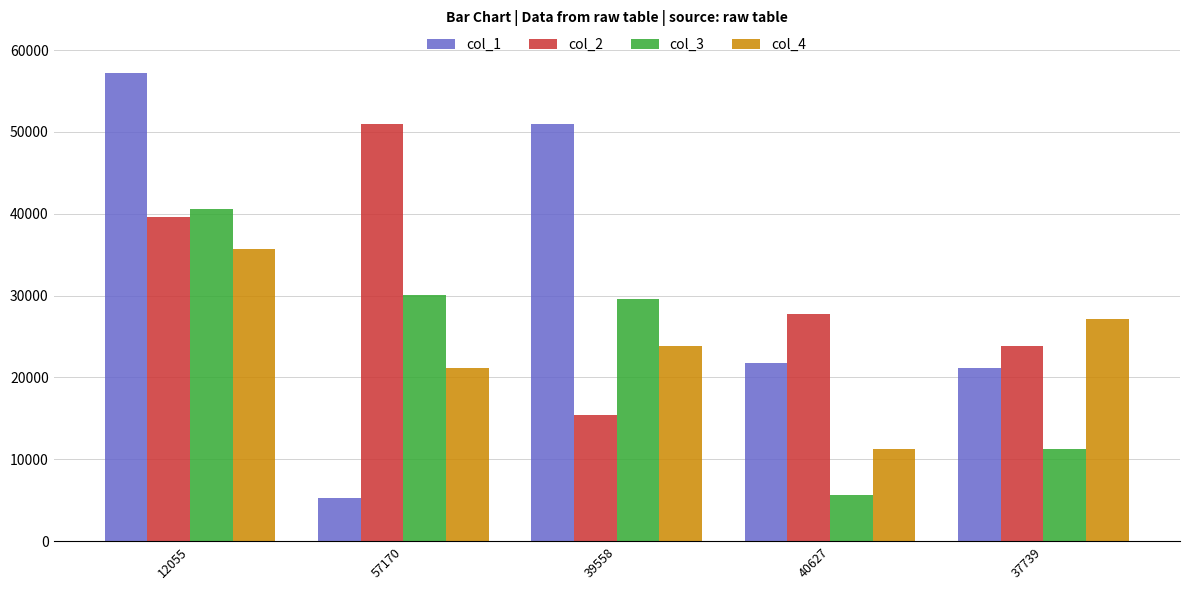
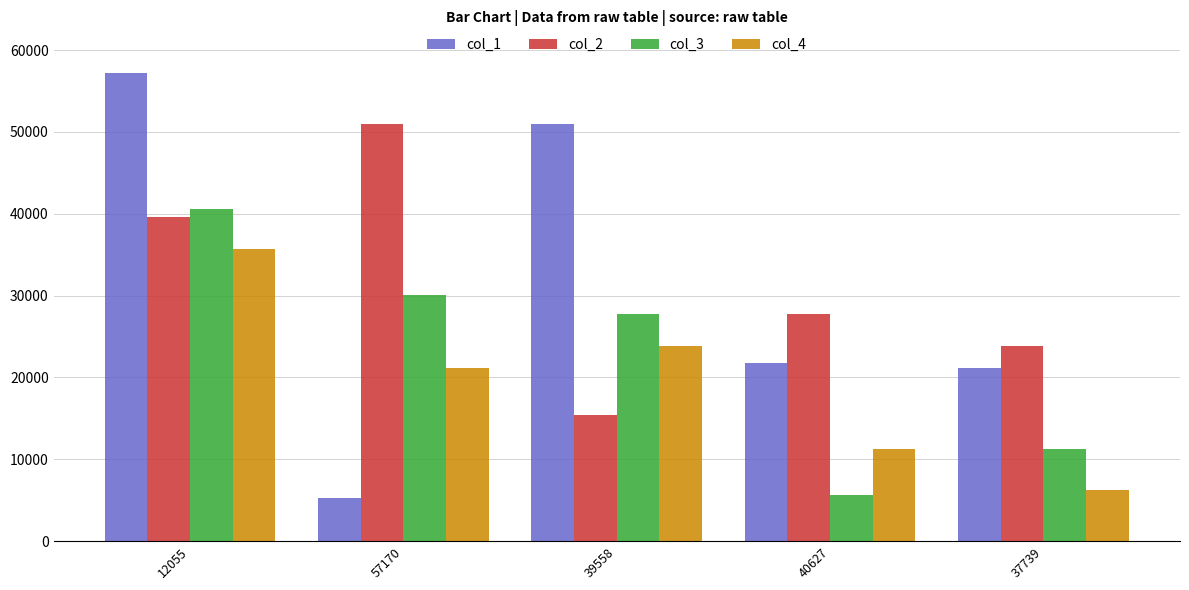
col_3, 39558: 30000 -> 28000
col_4, 37739: 27000 -> 6000
